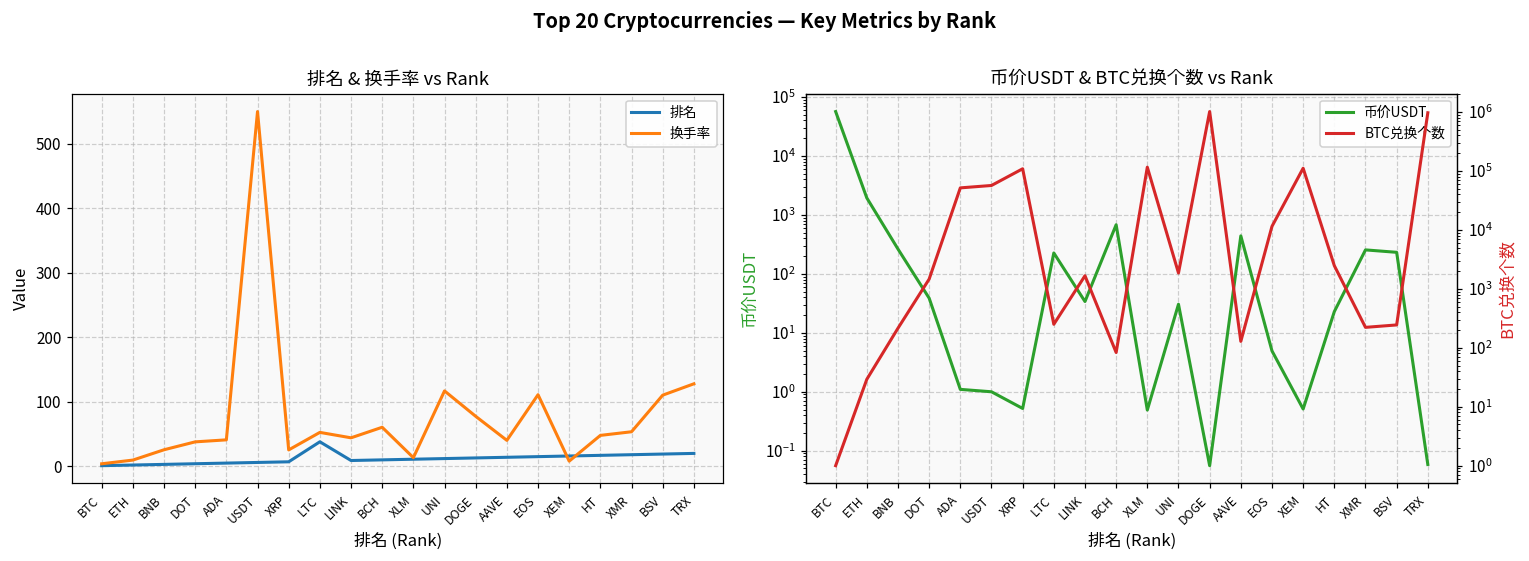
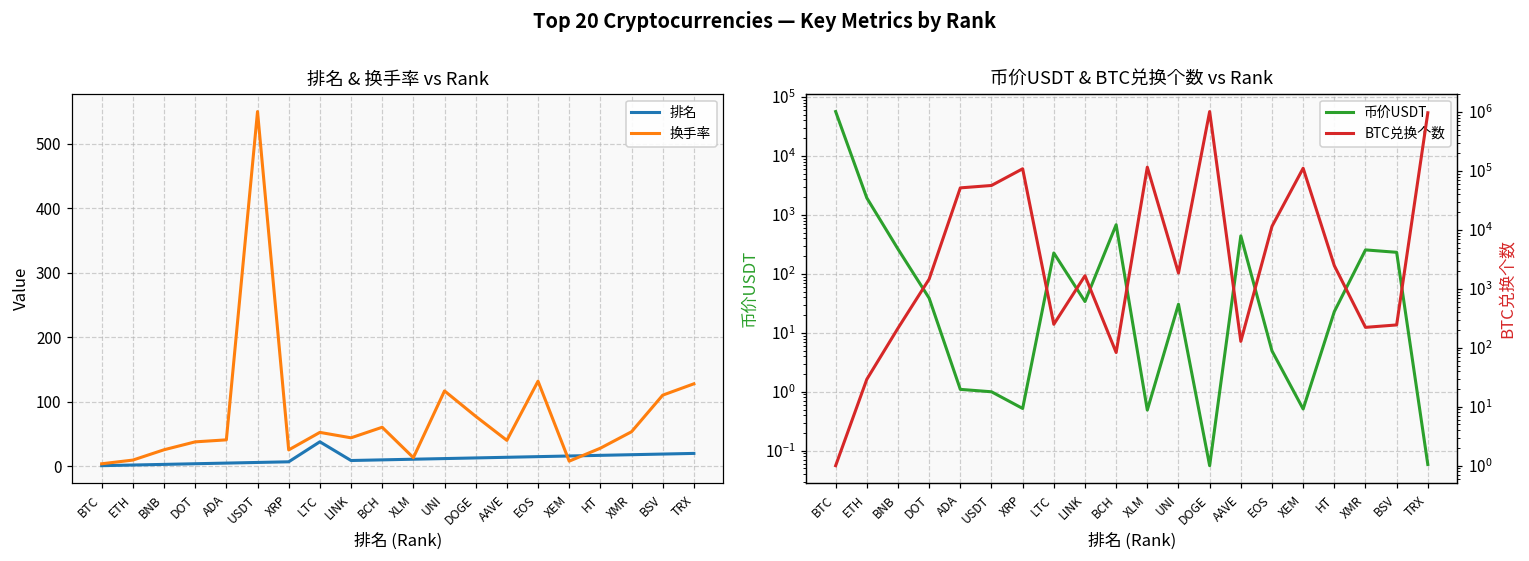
排名 & 换手率 vs Rank, 换手率, EOS: 110 -> 130
排名 & 换手率 vs Rank, 换手率, HT: 50 -> 30
